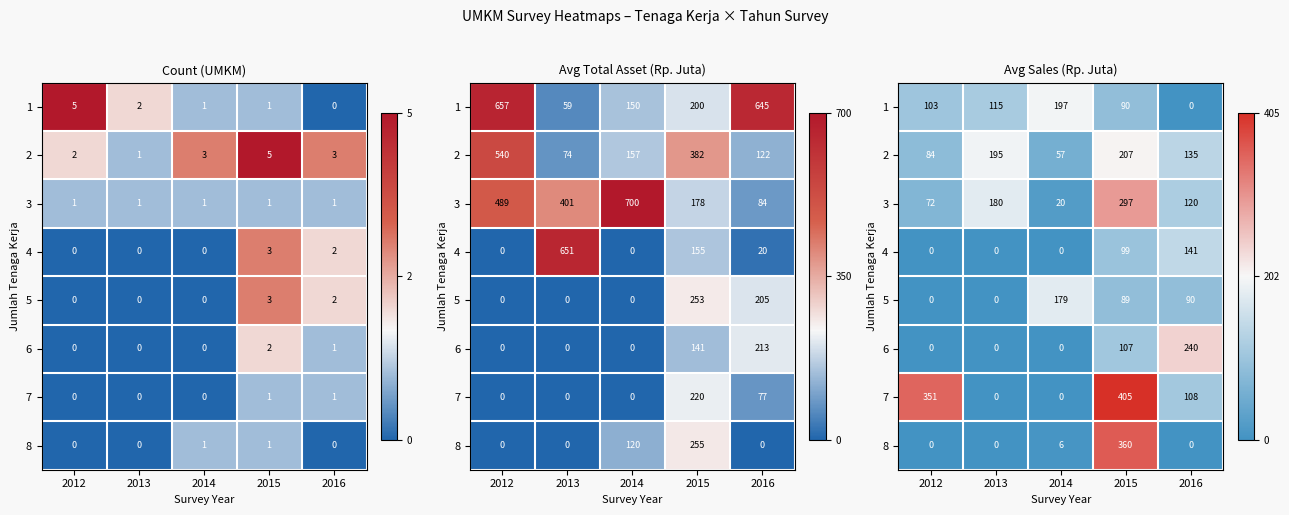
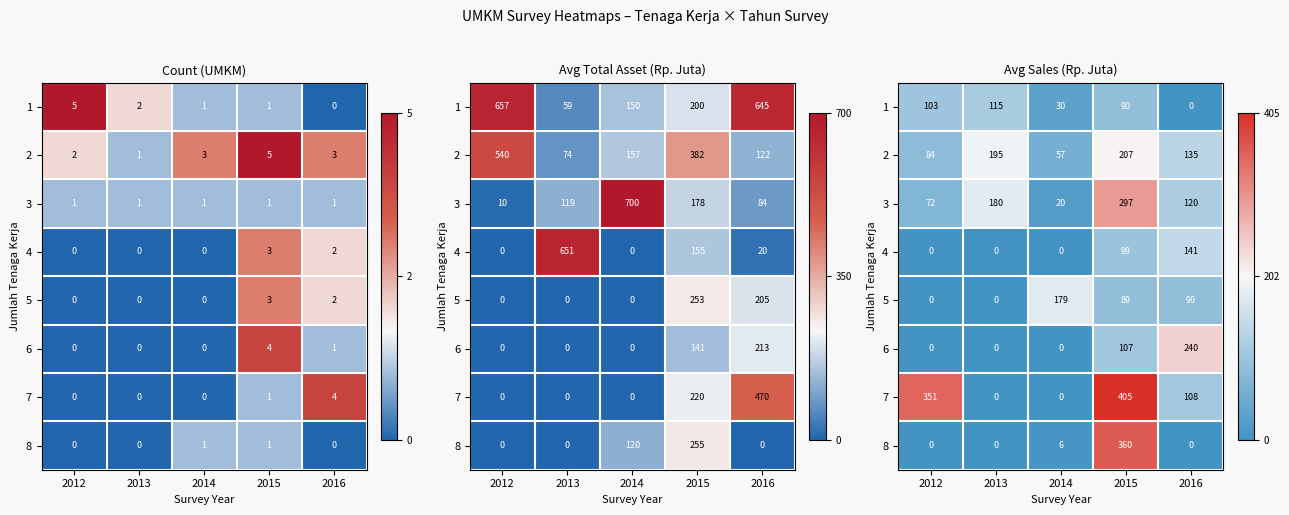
Count (UMKM), 6, 2015: 2 -> 4
Count (UMKM), 7, 2016: 1 -> 4
Avg Total Asset (Rp. Juta), 3, 2012: 489 -> 10
Avg Total Asset (Rp. Juta), 3, 2013: 401 -> 119
Avg Total Asset (Rp. Juta), 7, 2016: 77 -> 470
Avg Sales (Rp. Juta), 1, 2014: 197 -> 30
